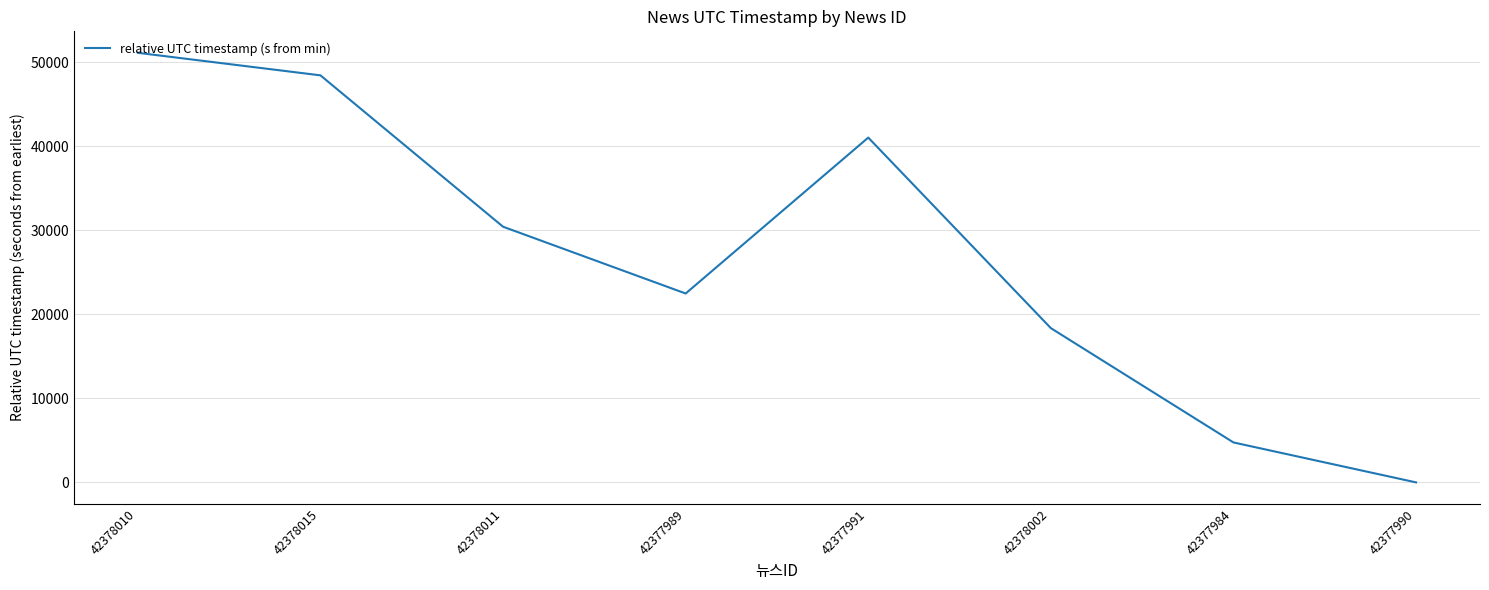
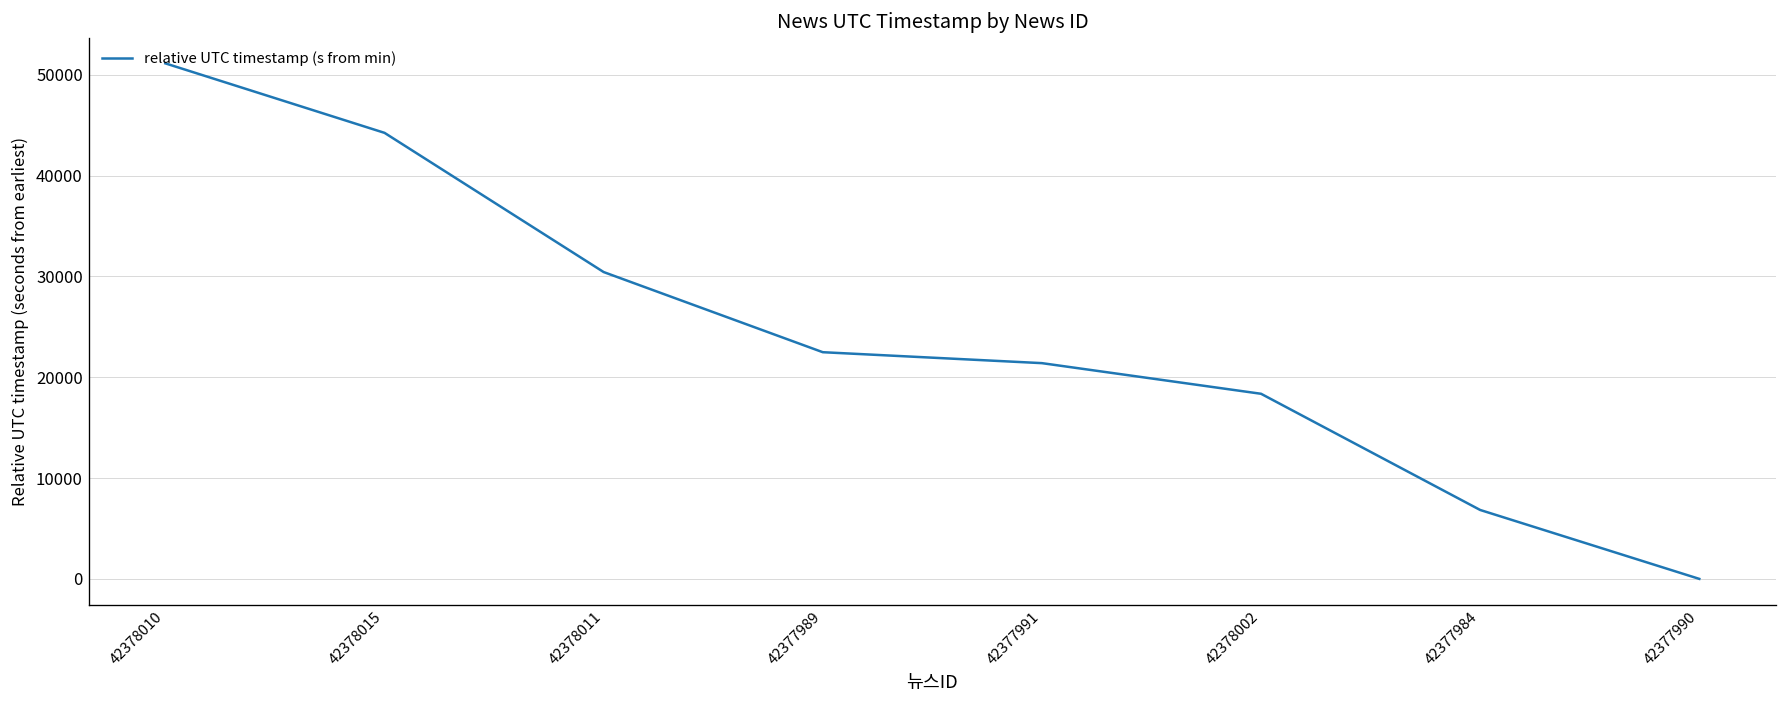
42378015: 48000 -> 44000
42377991: 41000 -> 21000
42377984: 5000 -> 7000
